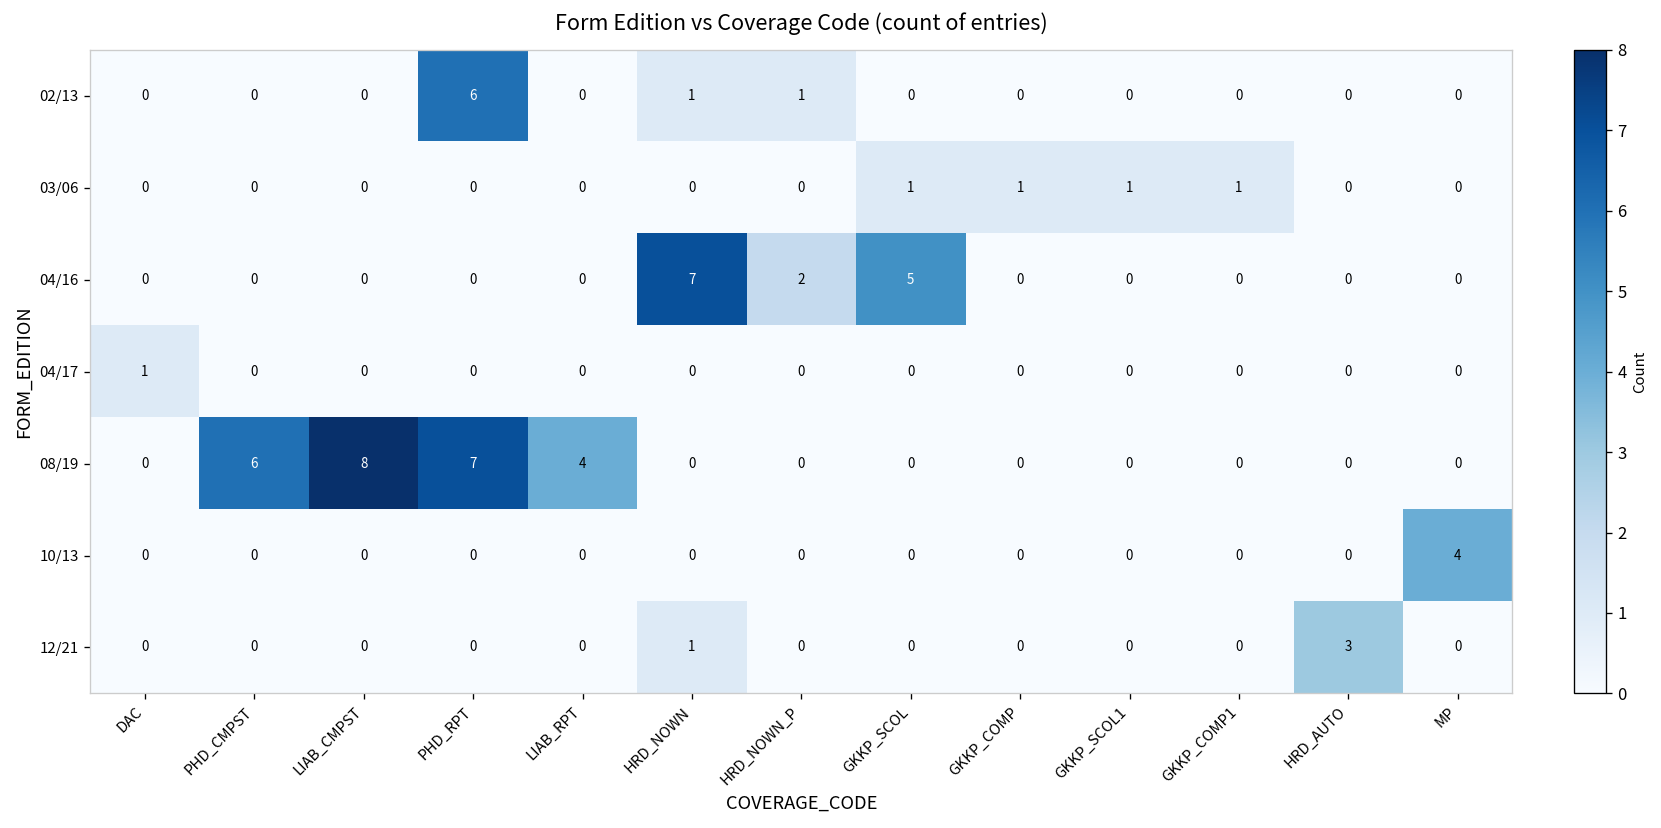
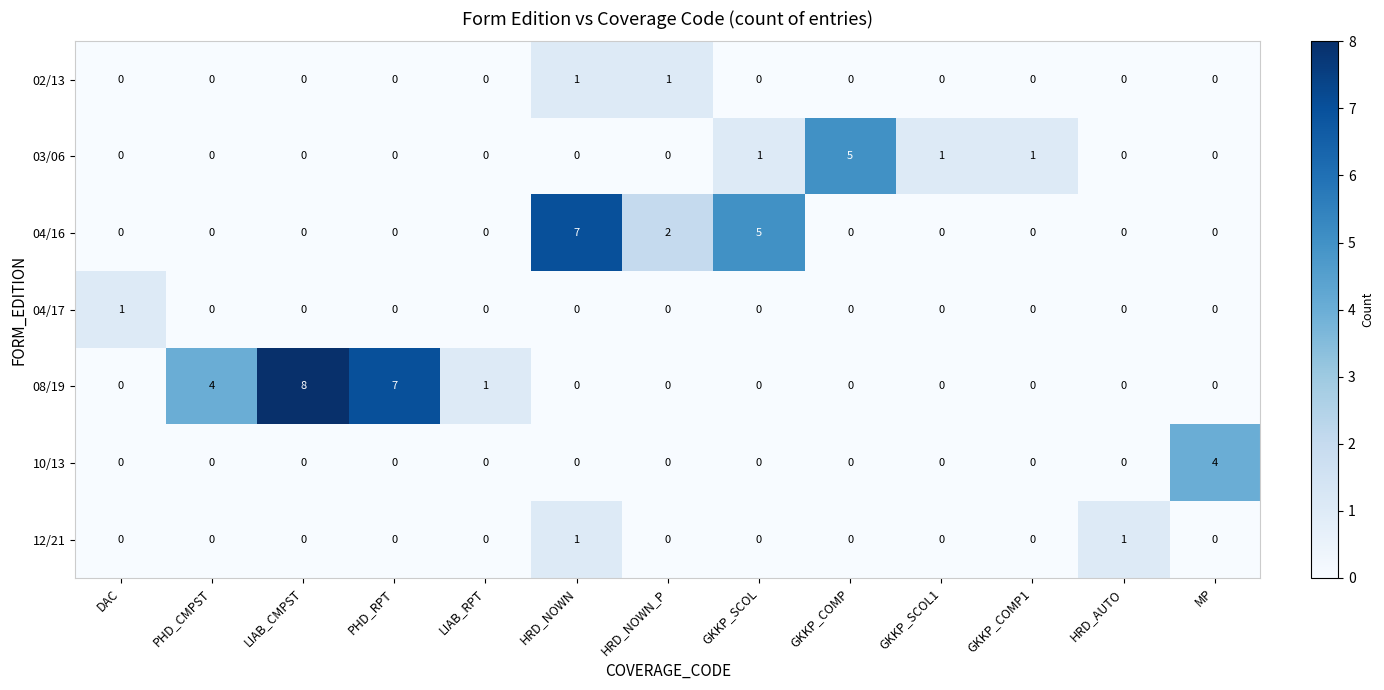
02/13, PHD_RPT: 6 -> 0
03/06, GKKP_COMP: 1 -> 5
08/19, PHD_CMPST: 6 -> 4
08/19, LIAB_RPT: 4 -> 1
12/21, HRD_AUTO: 3 -> 1
